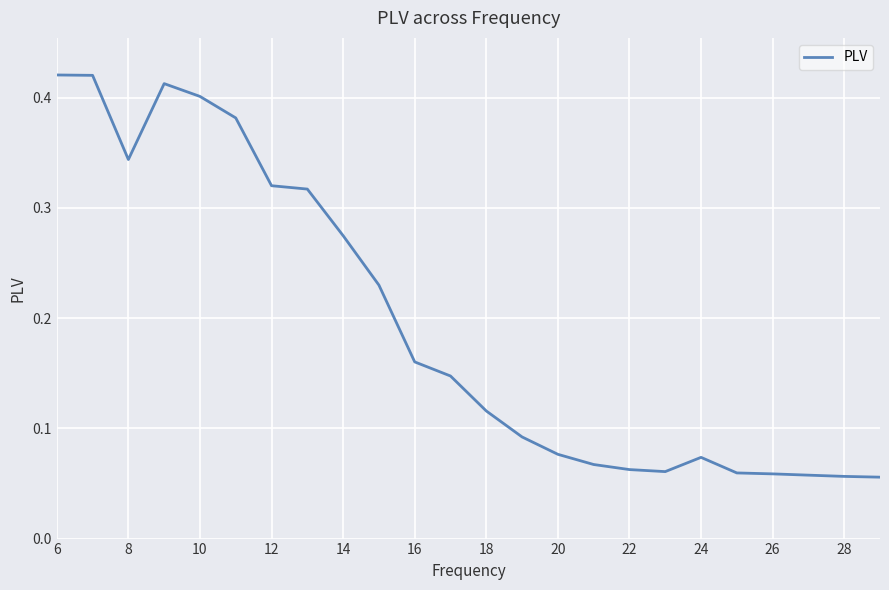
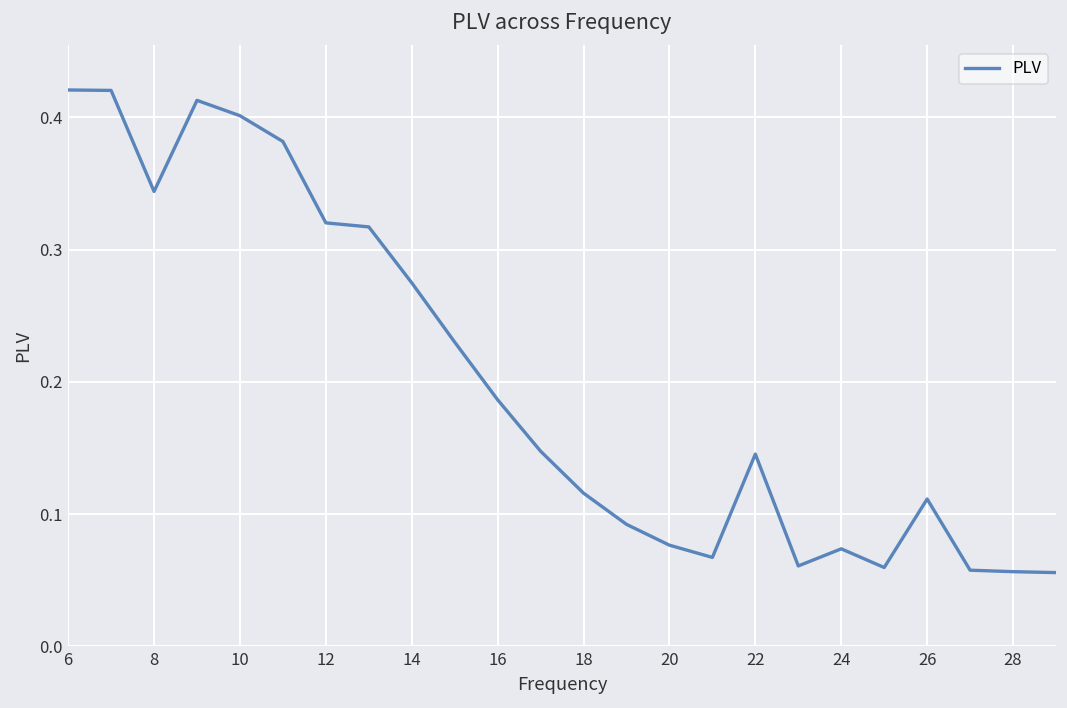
16: 0.160 -> 0.186
22: 0.063 -> 0.145
26: 0.059 -> 0.111
